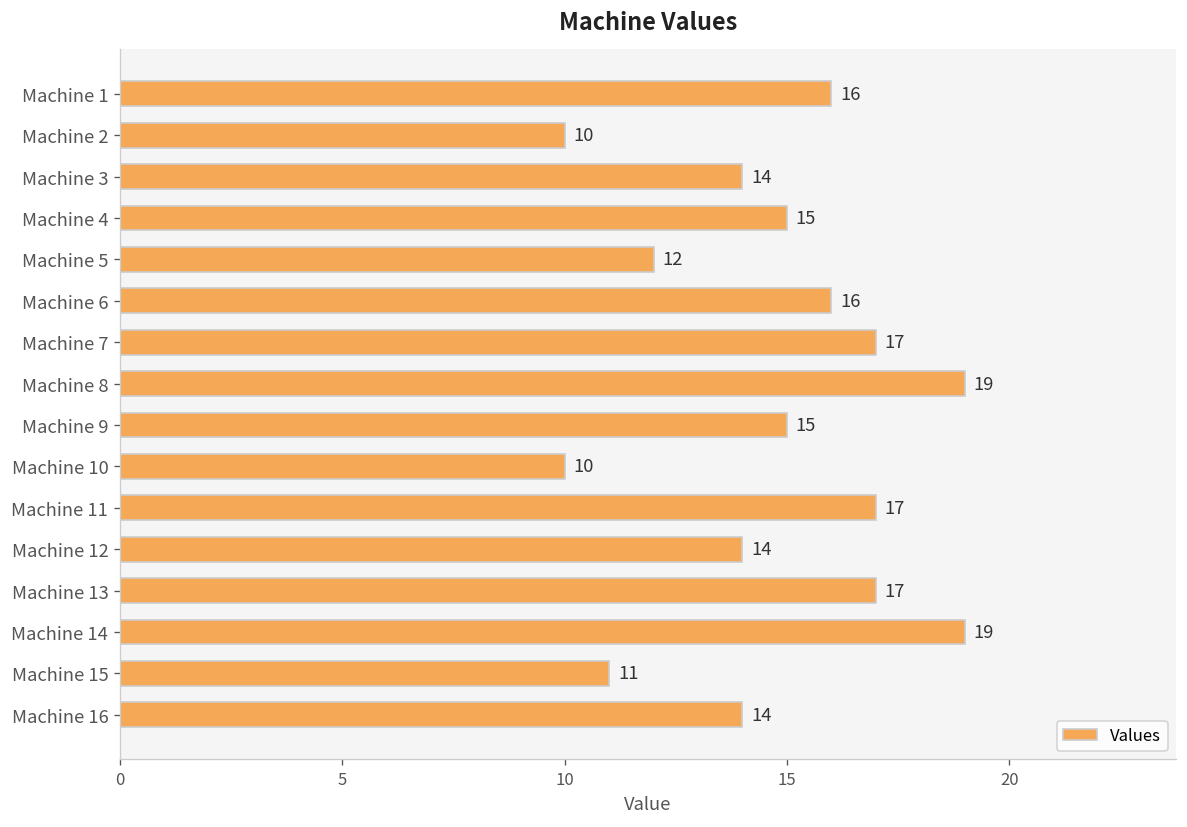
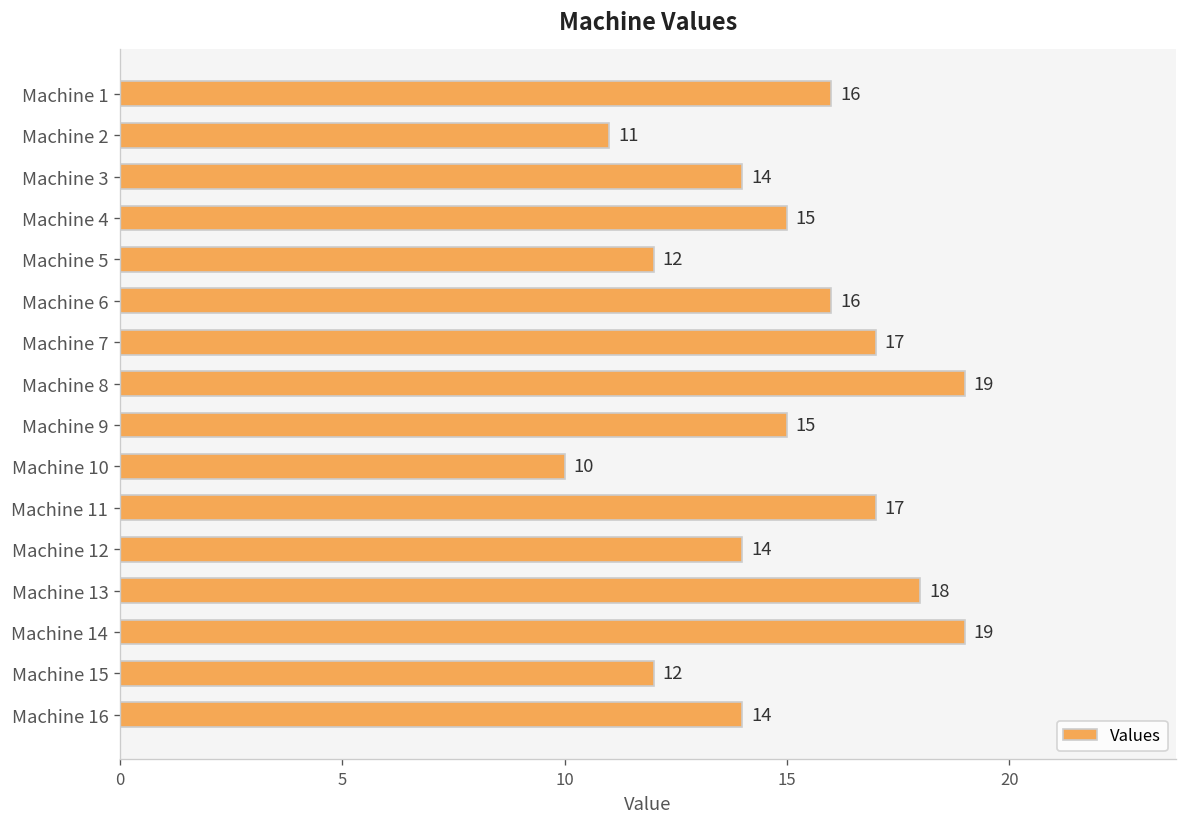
Machine 2: 10 -> 11
Machine 13: 17 -> 18
Machine 15: 11 -> 12
